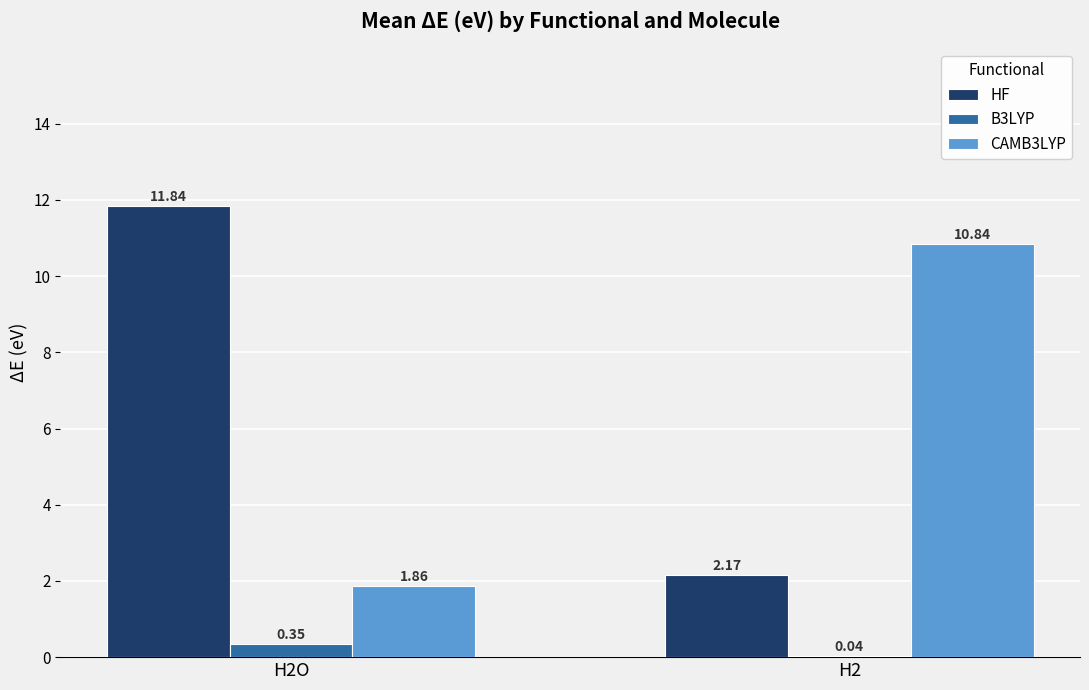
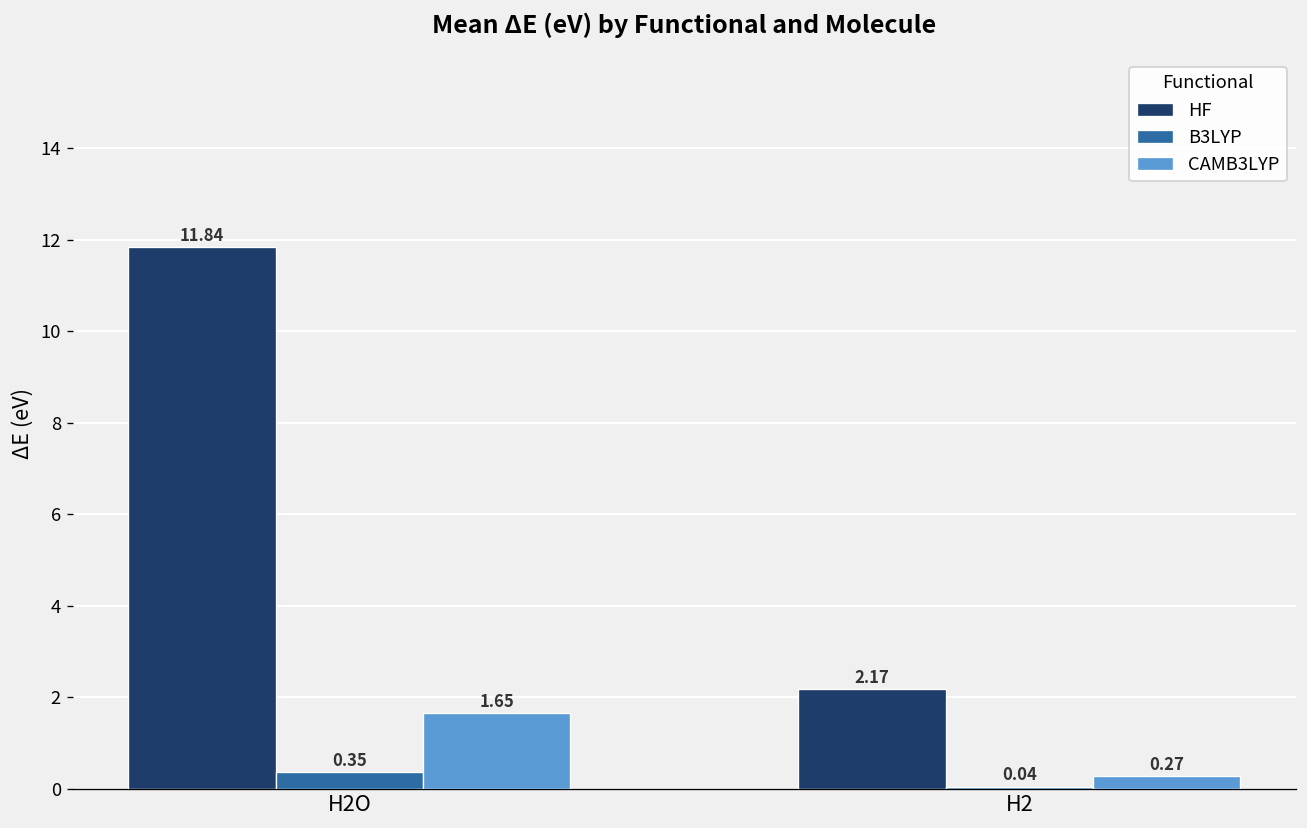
CAMB3LYP, H2O: 1.86 -> 1.65
CAMB3LYP, H2: 10.84 -> 0.27
